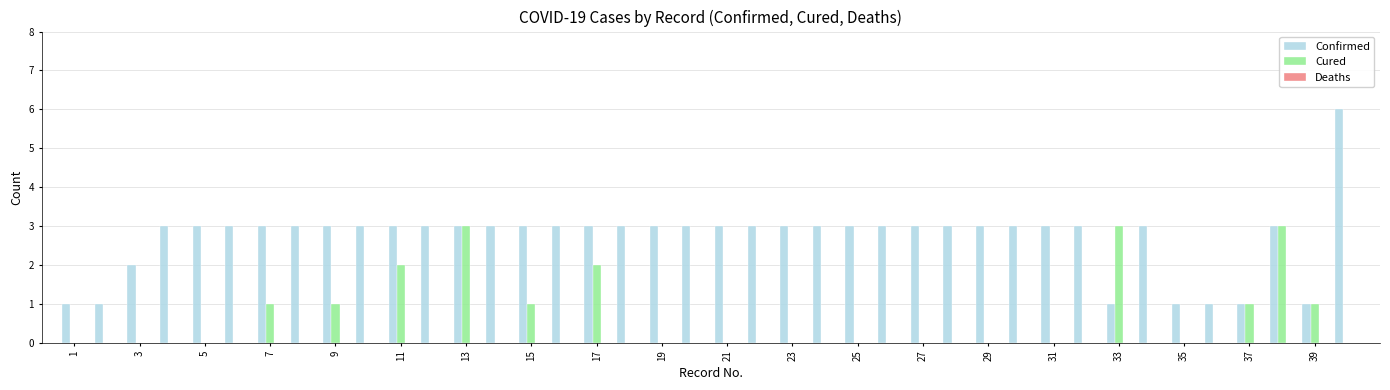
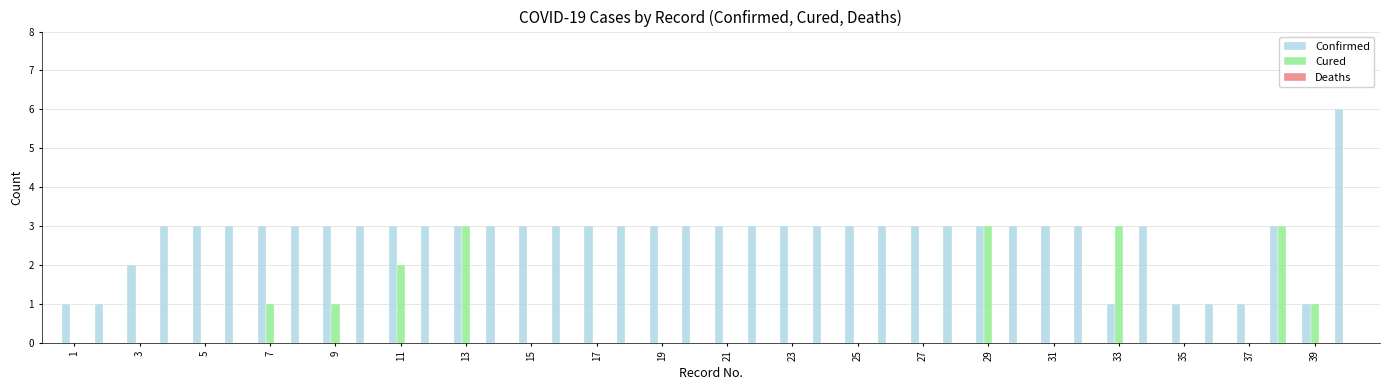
Cured, 15: 1 -> 0
Cured, 17: 2 -> 0
Cured, 29: 0 -> 3
Cured, 37: 1 -> 0
